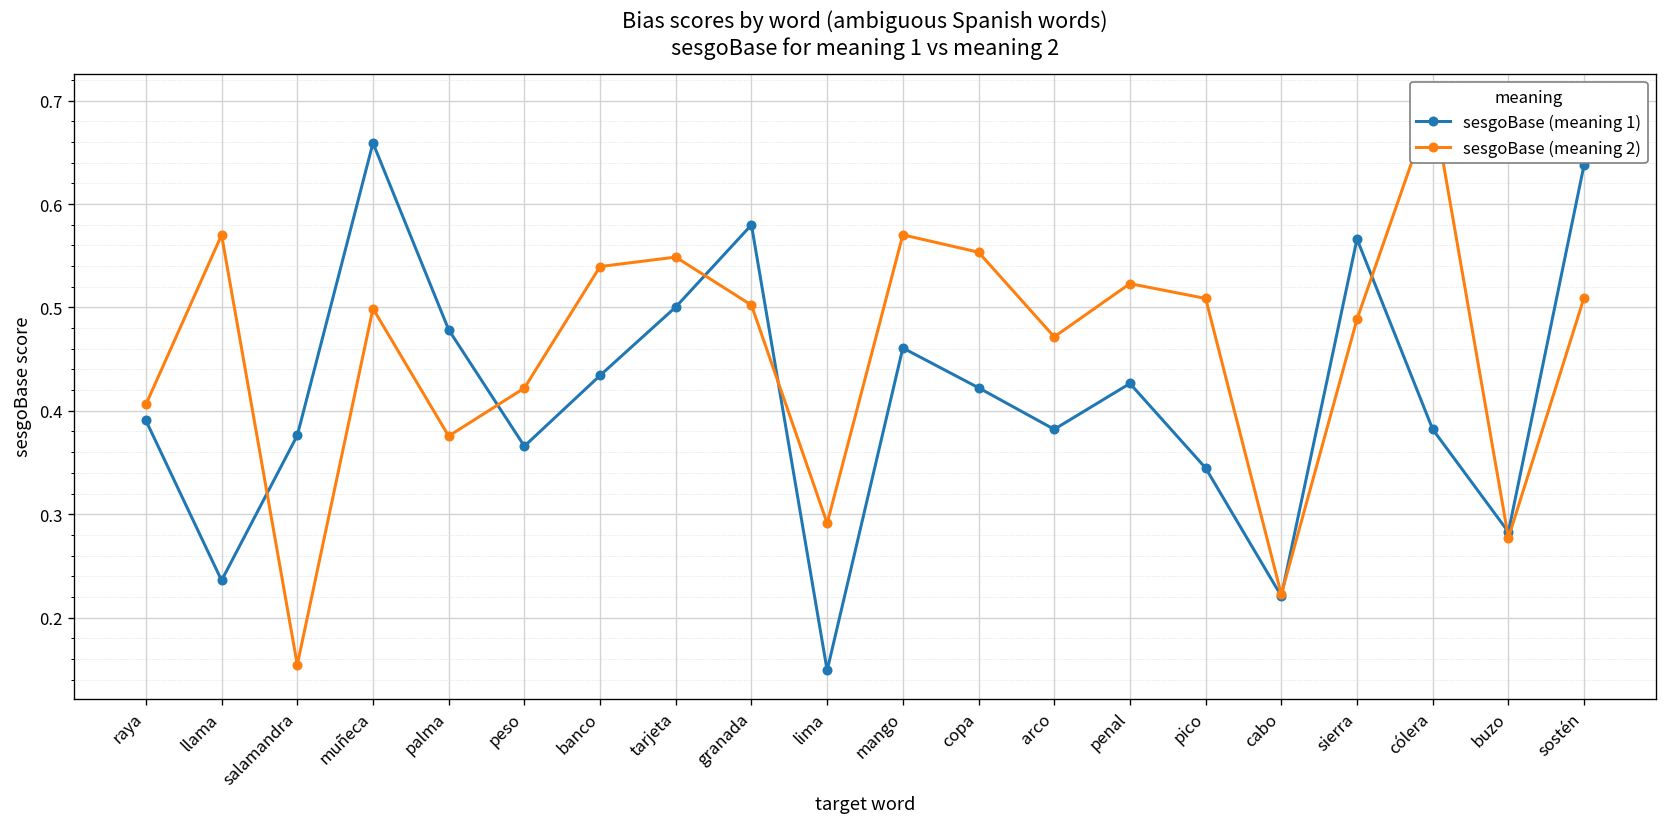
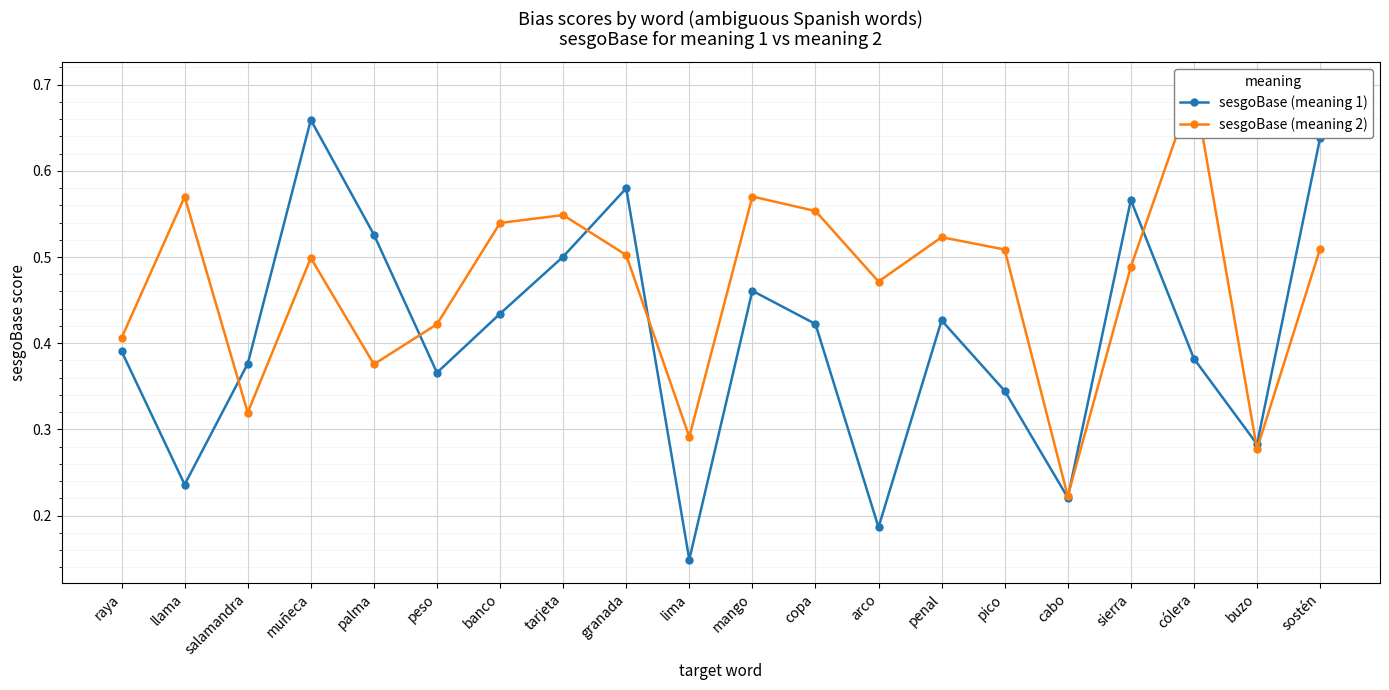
sesgoBase (meaning 2), salamandra: 0.15 -> 0.32
sesgoBase (meaning 1), palma: 0.48 -> 0.53
sesgoBase (meaning 1), arco: 0.38 -> 0.19
